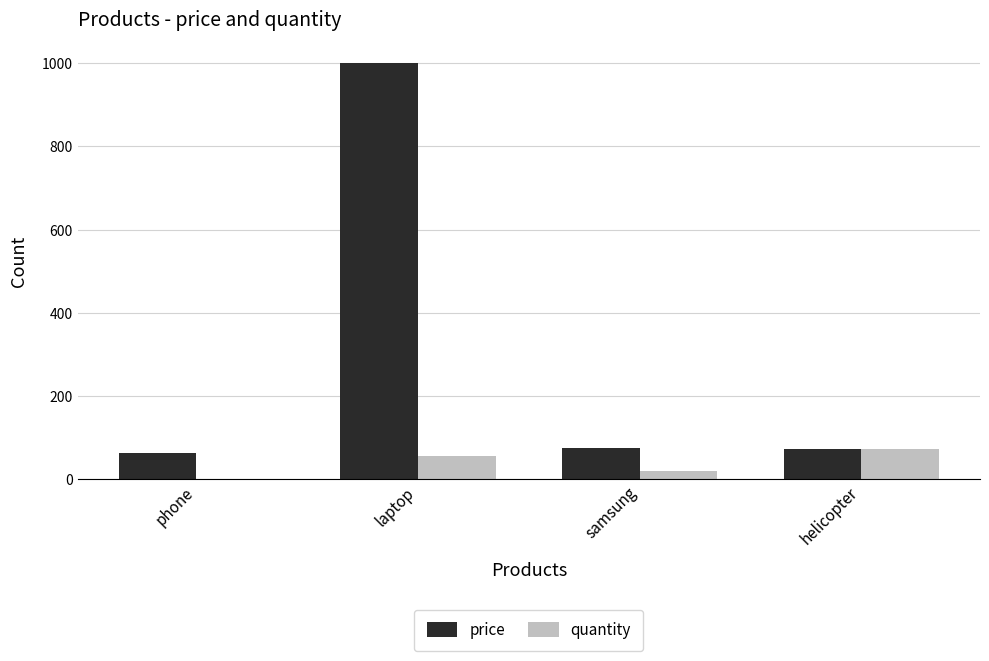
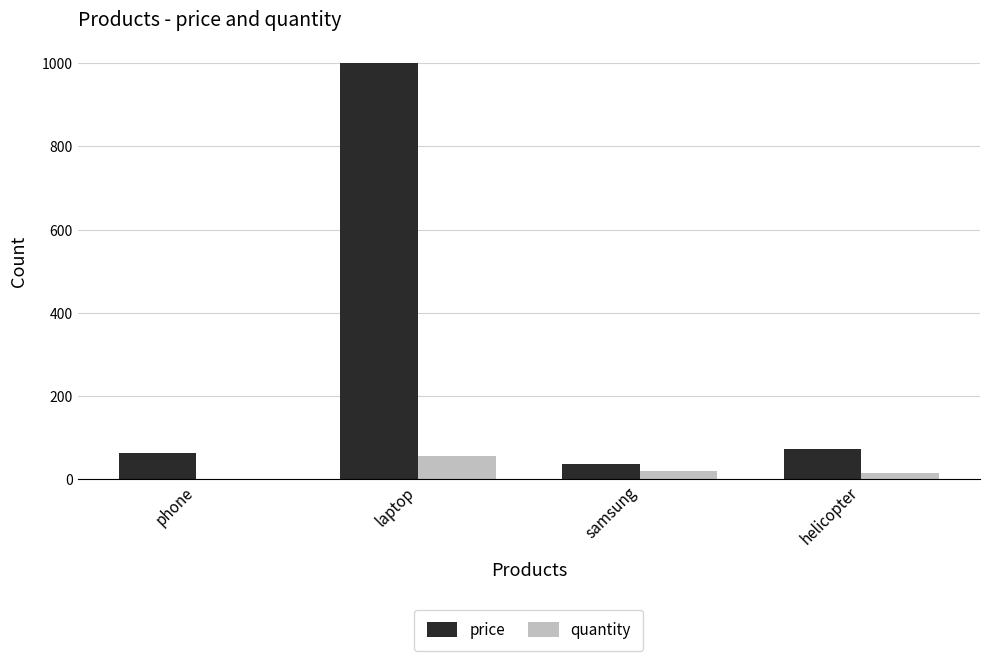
price, samsung: 80 -> 40
quantity, helicopter: 70 -> 20
